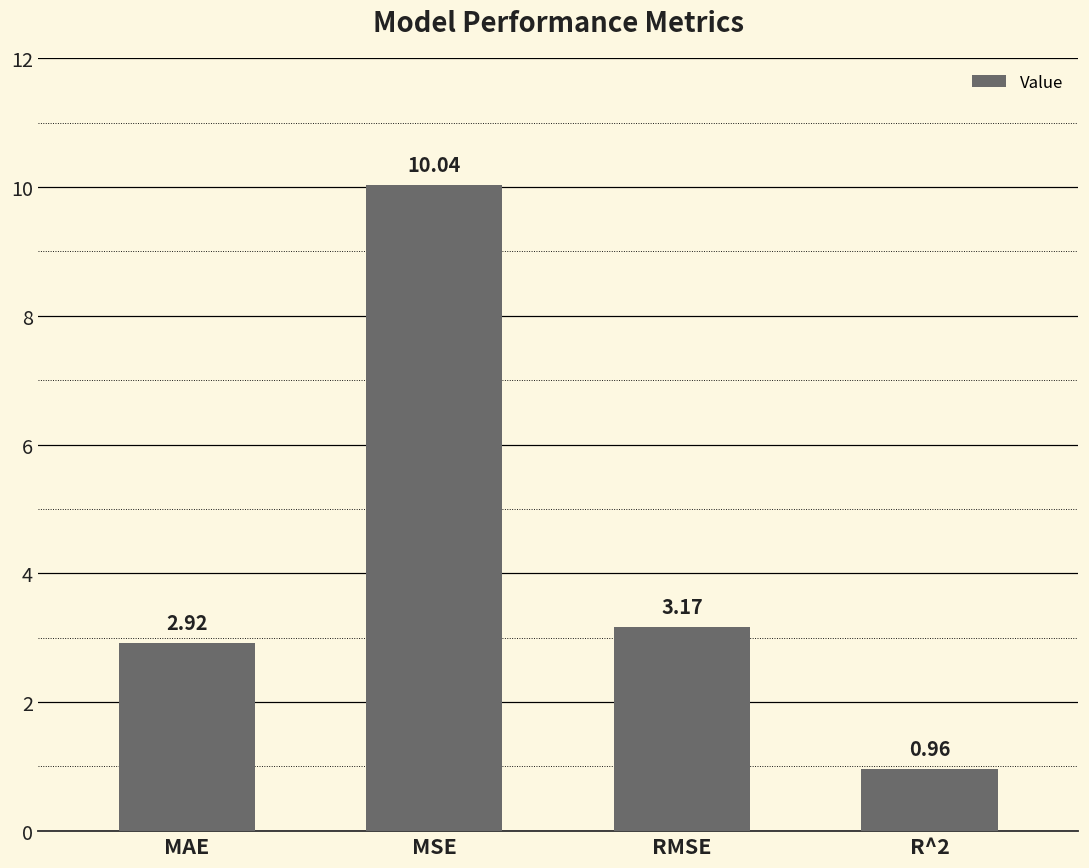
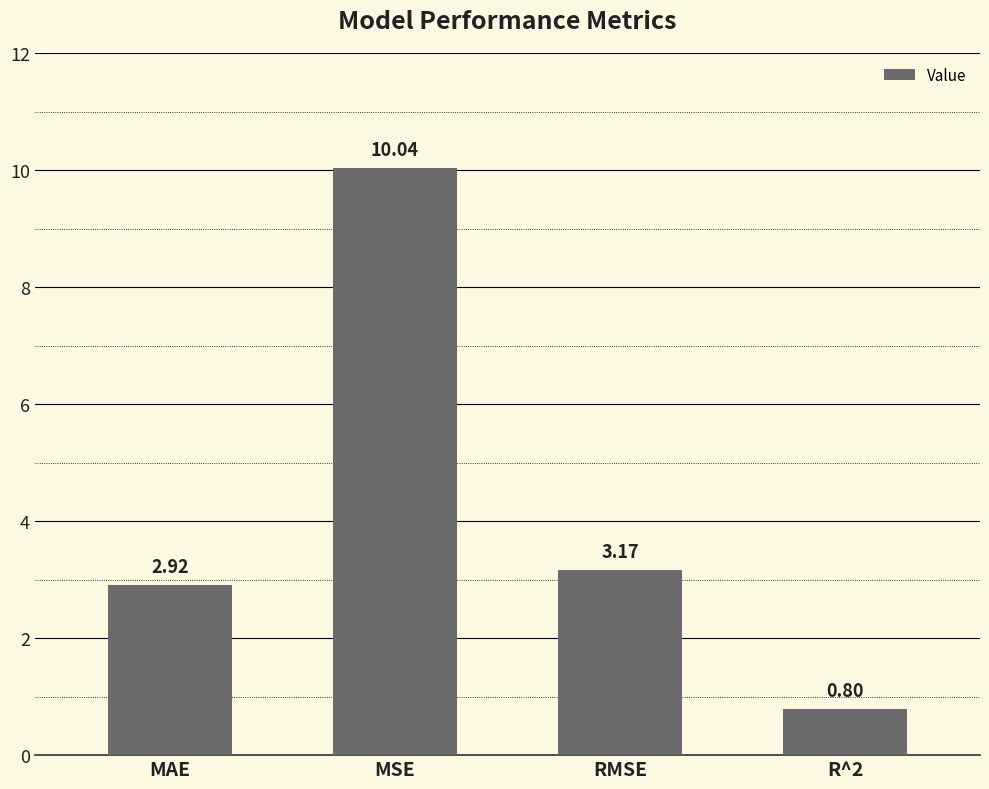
R^2: 0.96 -> 0.80
